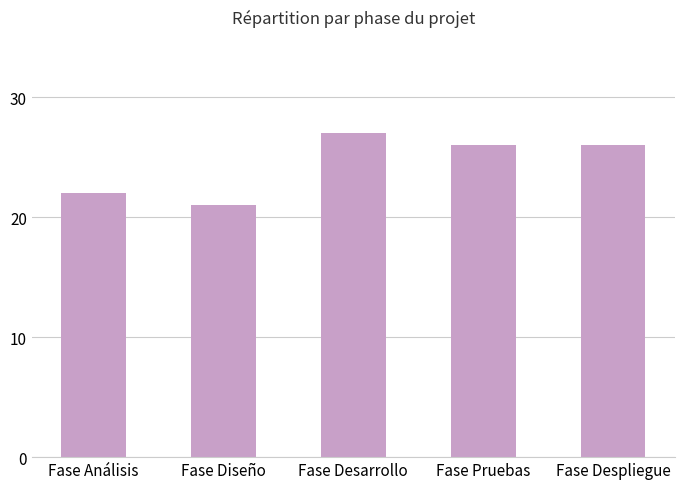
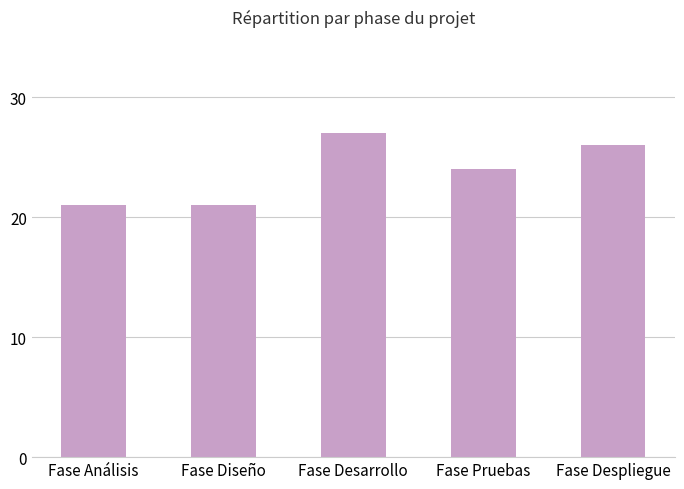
Fase Análisis: 22 -> 21
Fase Pruebas: 26 -> 24
